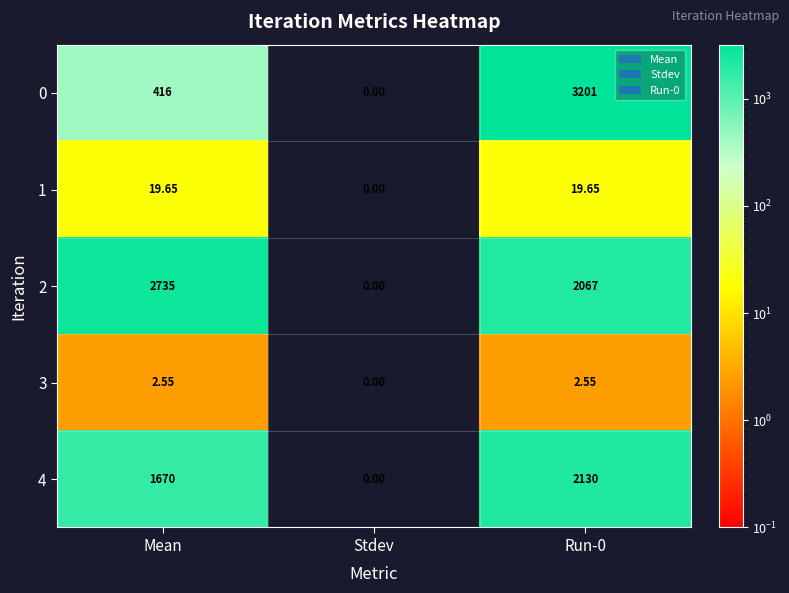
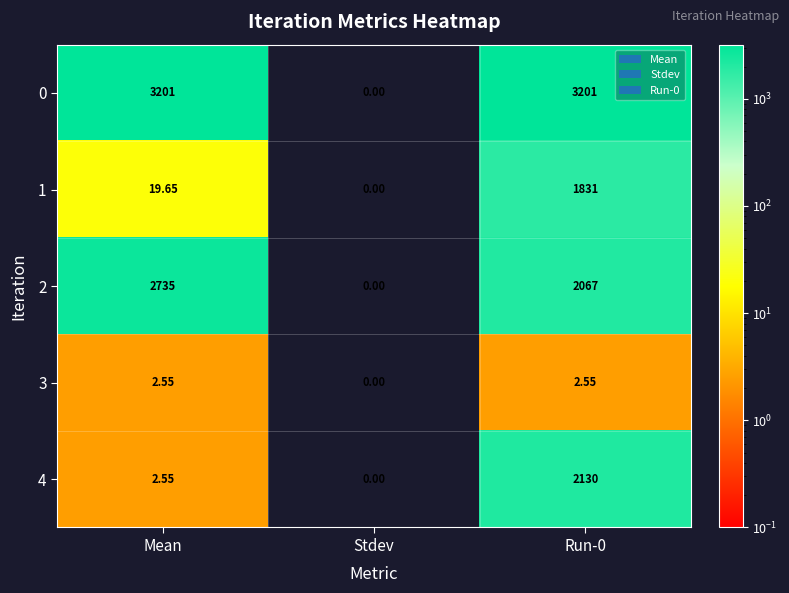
0, Mean: 416 -> 3201
1, Run-0: 19.65 -> 1831
4, Mean: 1670 -> 2.55
